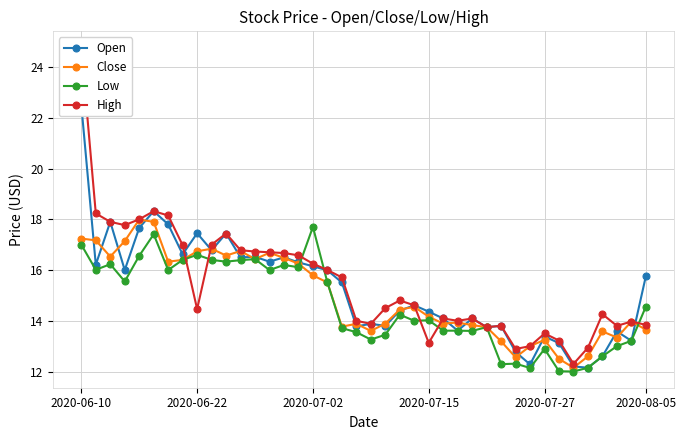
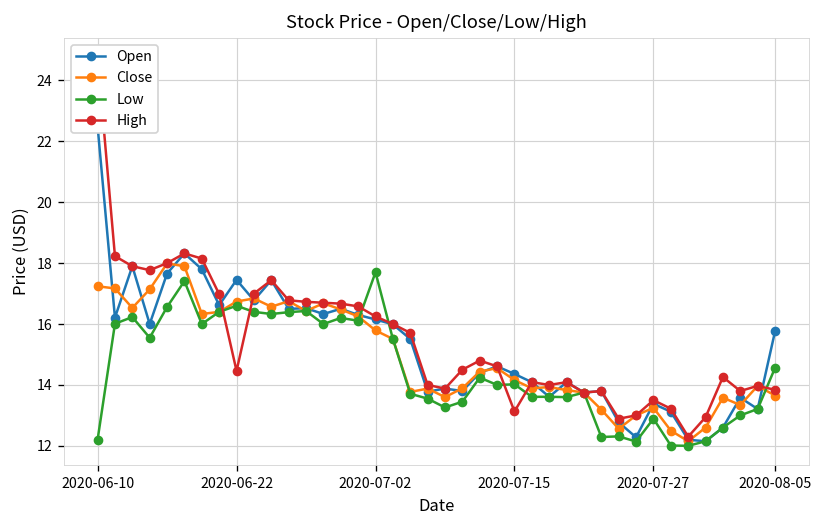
Low, 2020-06-10: 17.0 -> 12.2
